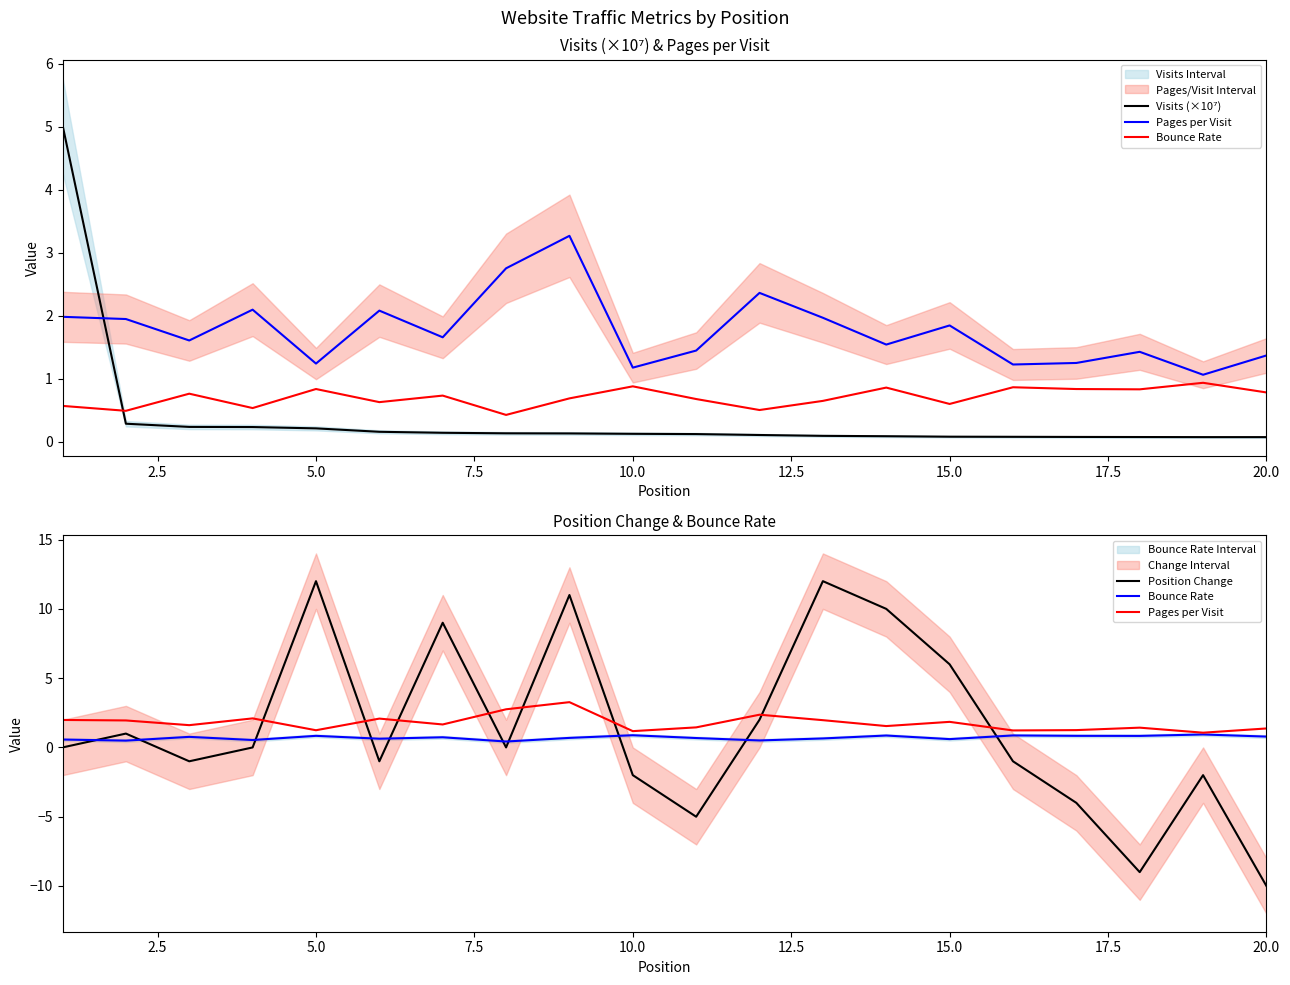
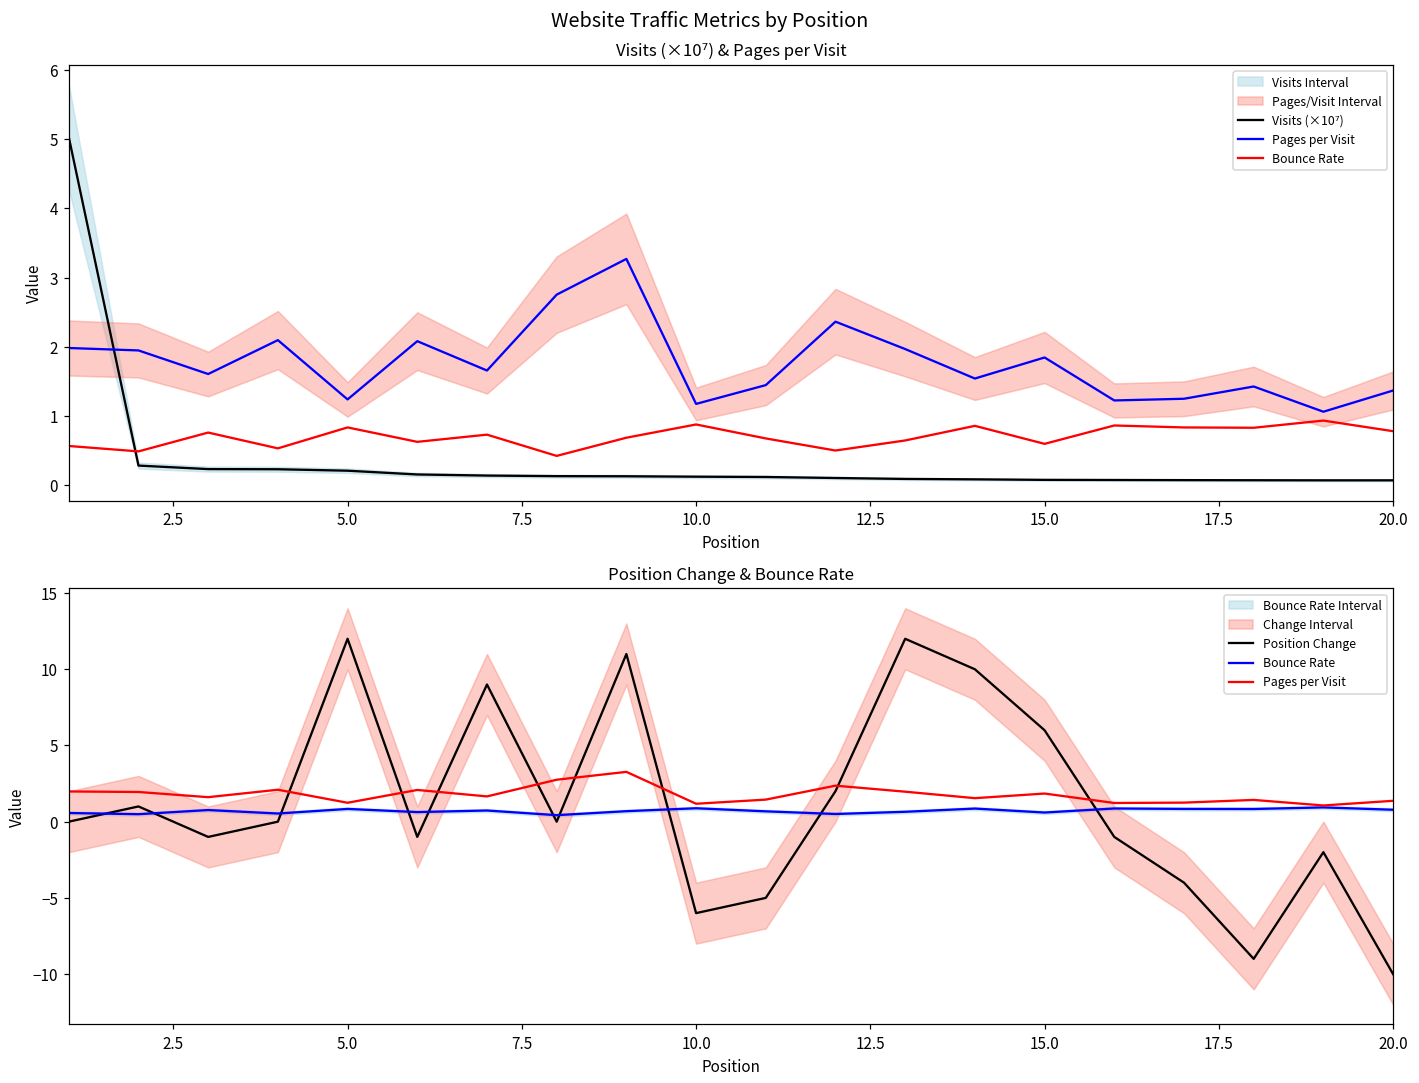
Position Change & Bounce Rate, Position Change, 10.0: -2 -> -6
